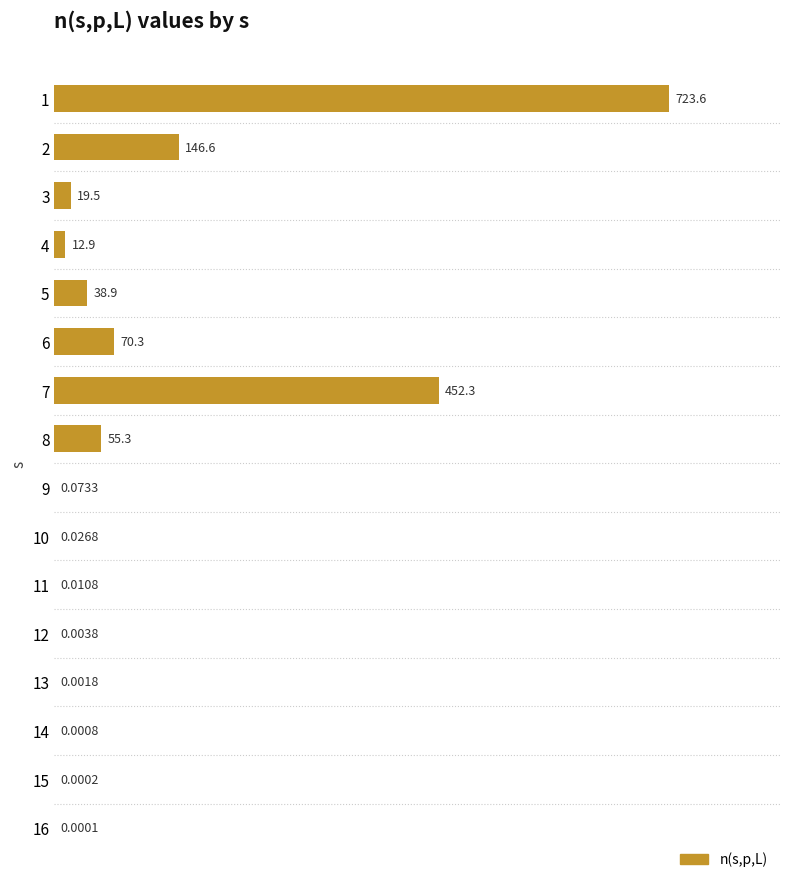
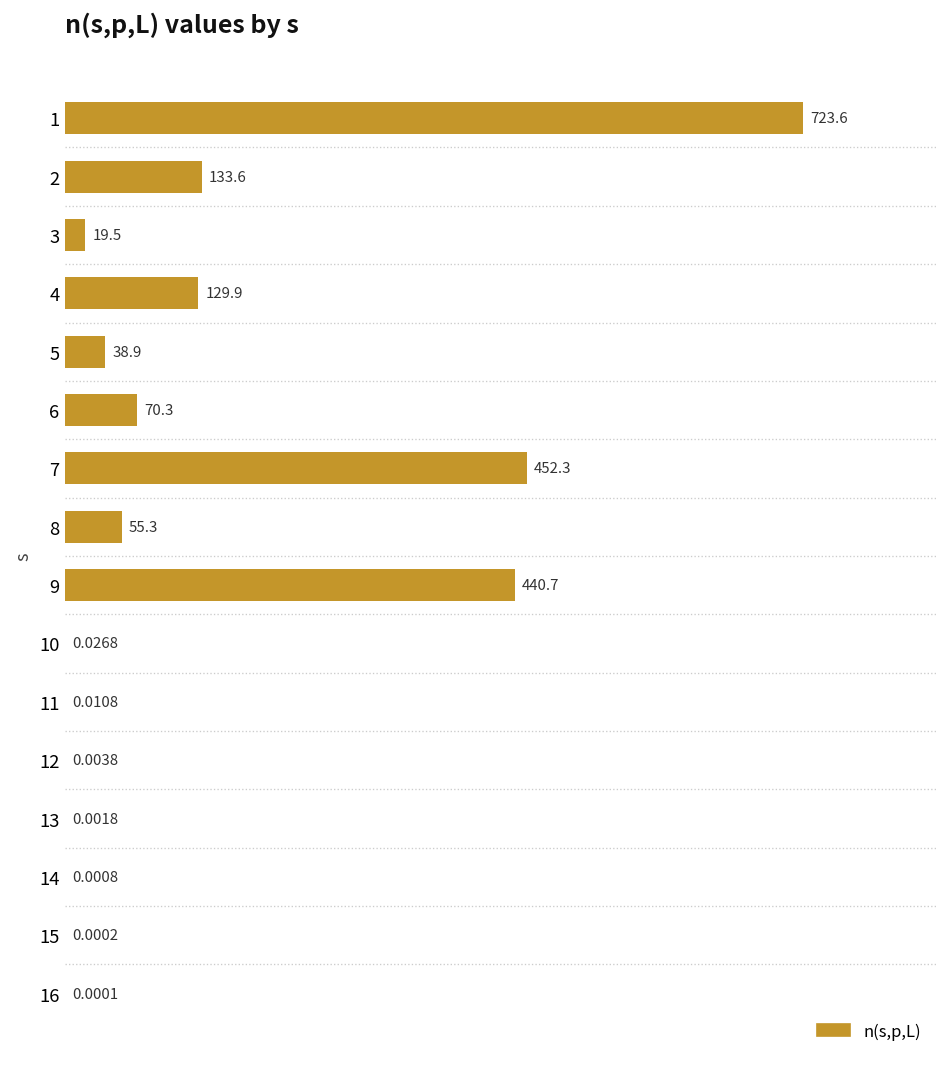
2: 146.6 -> 133.6
4: 12.9 -> 129.9
9: 0.0733 -> 440.7
